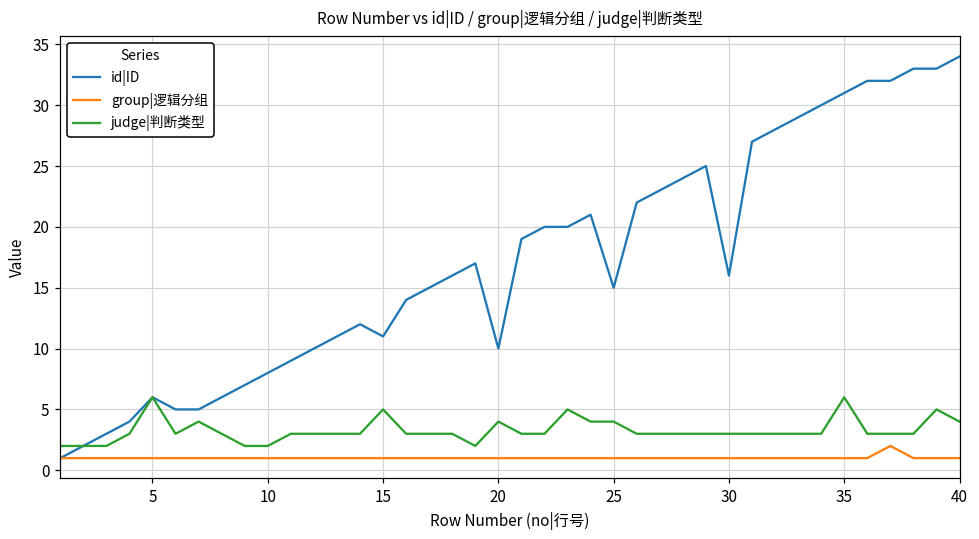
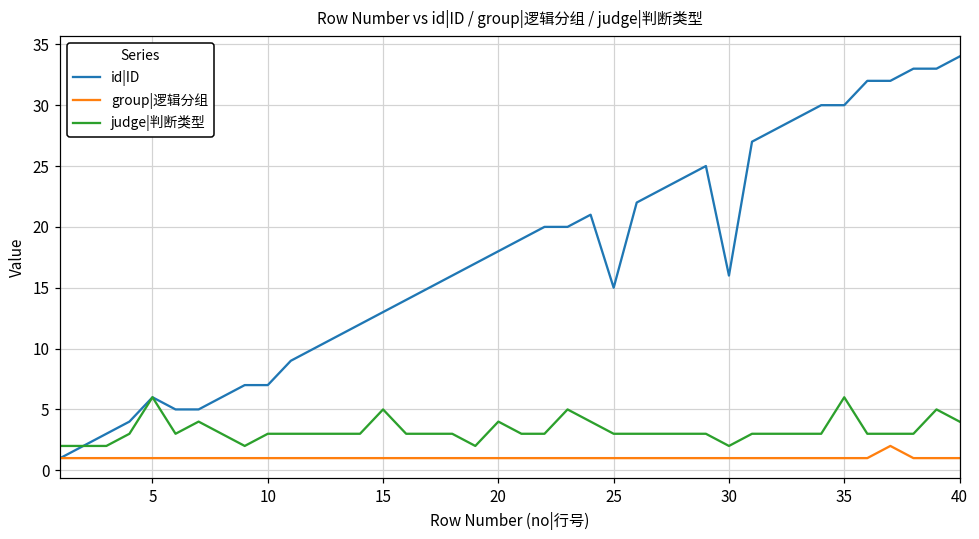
id|ID, 10: 8 -> 7
judge|判断类型, 10: 2 -> 3
id|ID, 15: 11 -> 13
id|ID, 20: 10 -> 18
judge|判断类型, 25: 4 -> 3
judge|判断类型, 30: 3 -> 2
id|ID, 35: 31 -> 30
